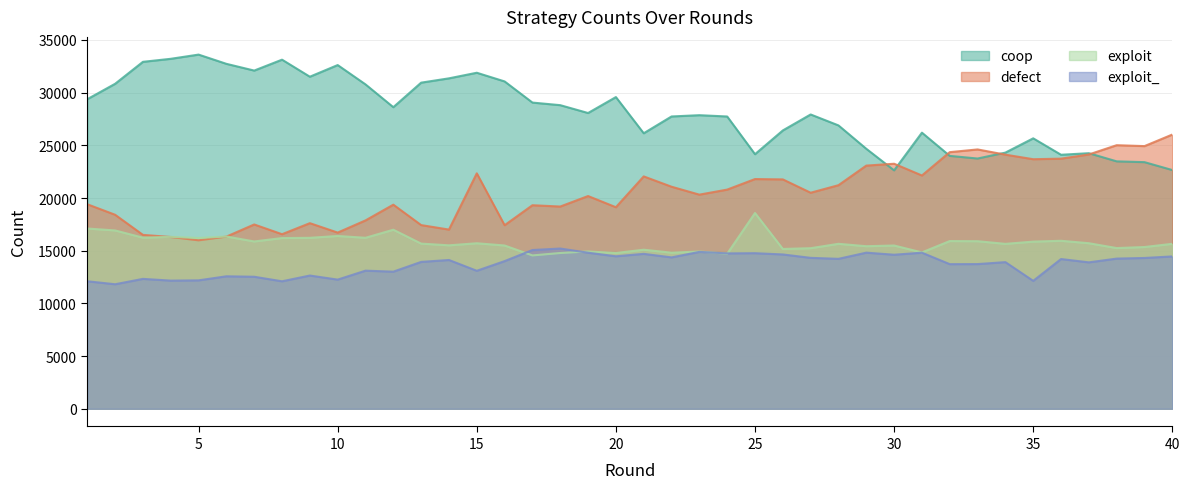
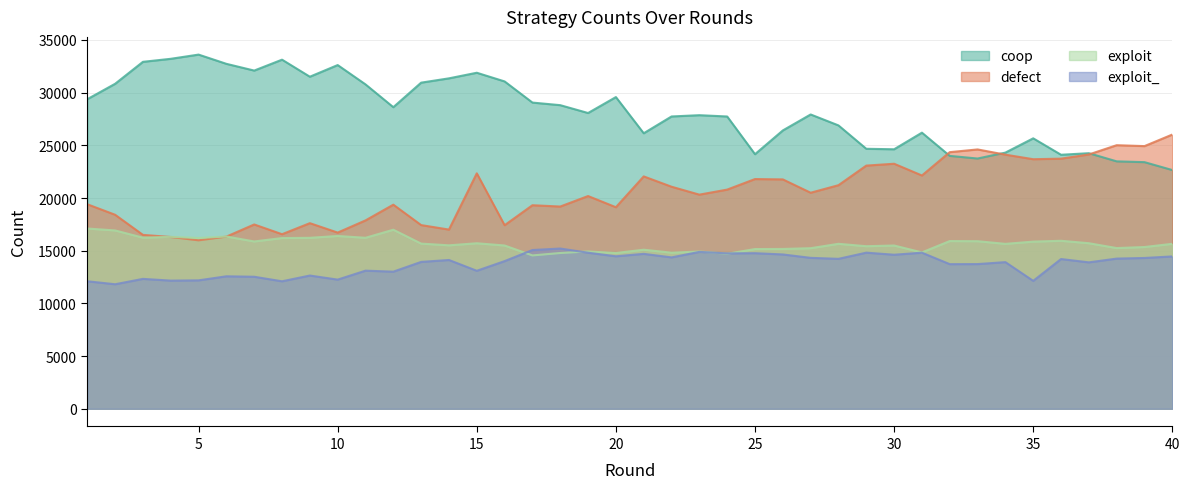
exploit, 25: 18600 -> 15200
coop, 30: 22600 -> 24600
